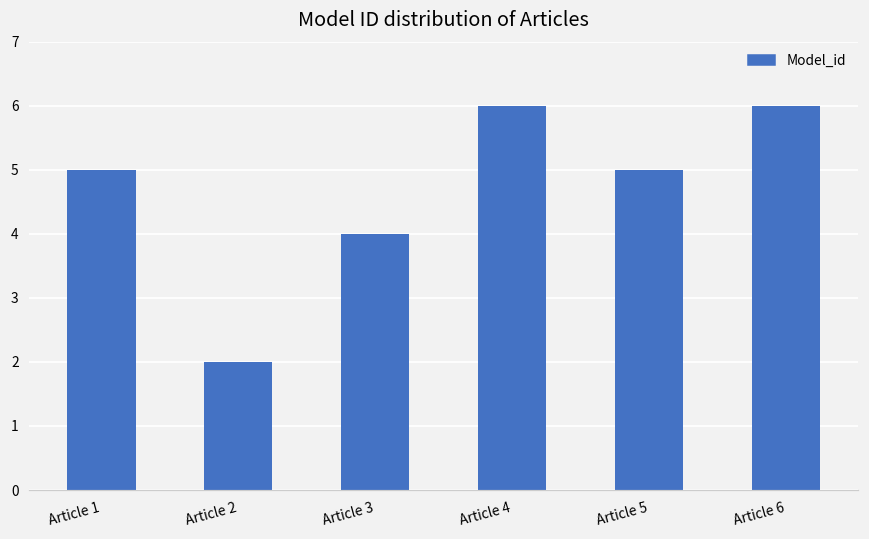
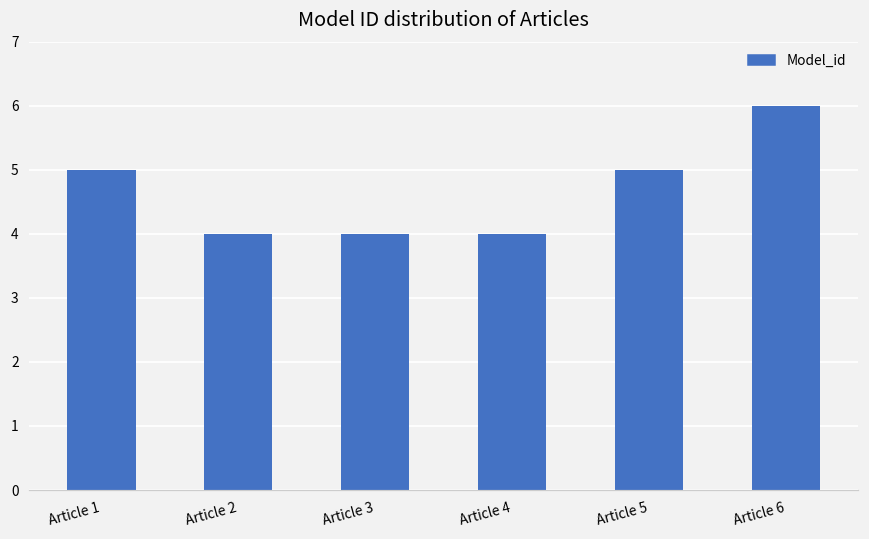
Article 2: 2 -> 4
Article 4: 6 -> 4
